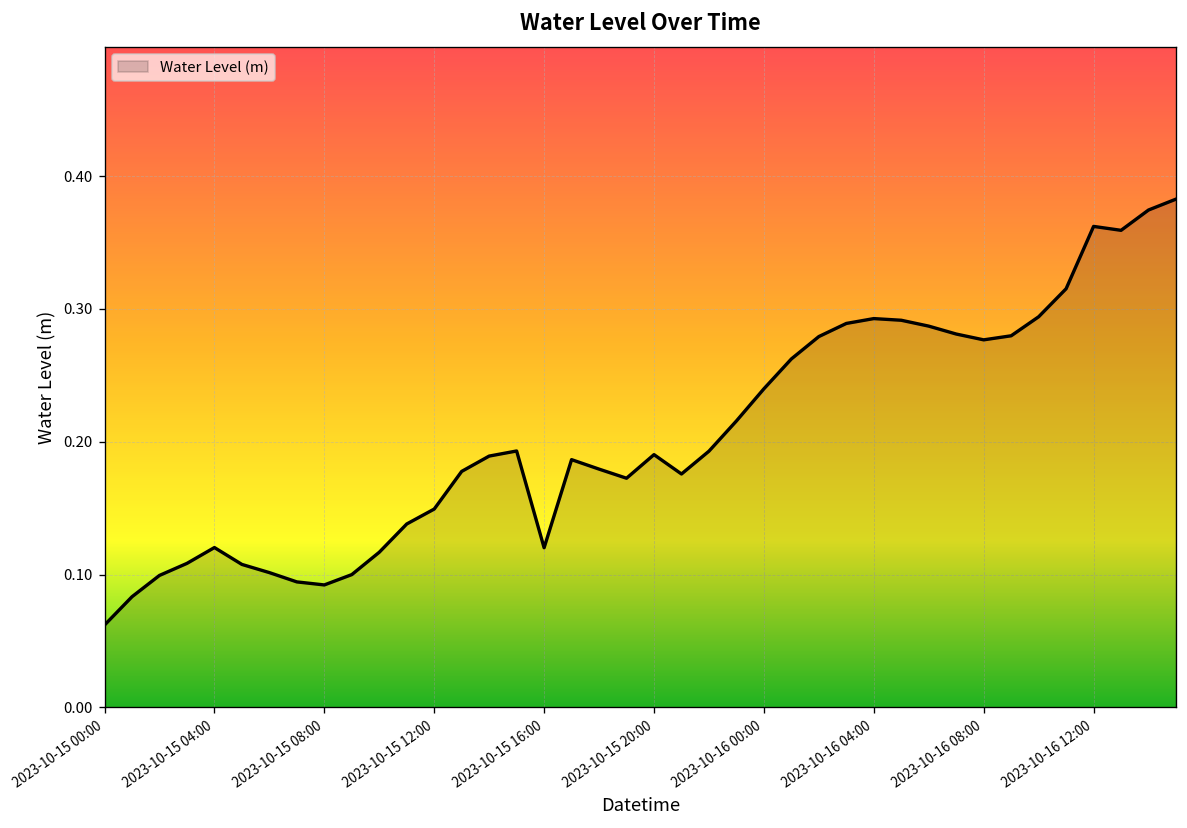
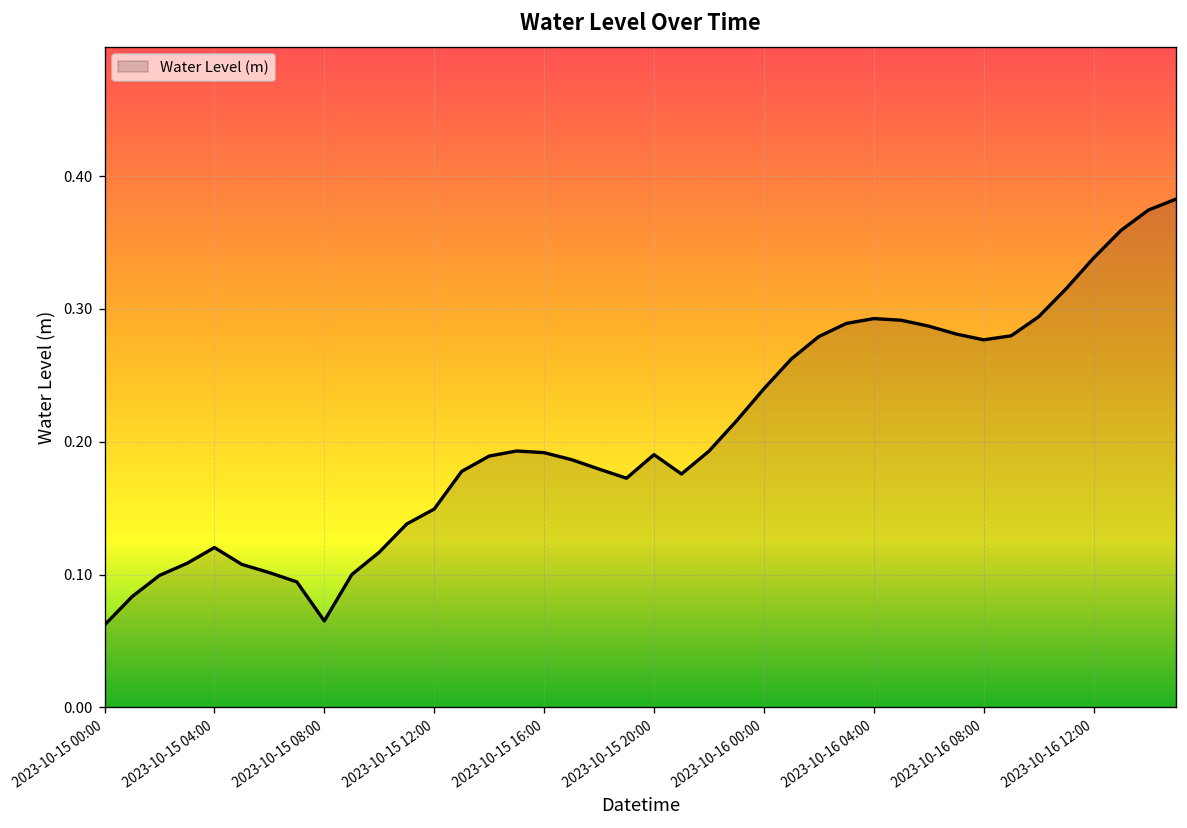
2023-10-15 08:00: 0.092 -> 0.065
2023-10-15 16:00: 0.120 -> 0.192
2023-10-16 12:00: 0.362 -> 0.338
